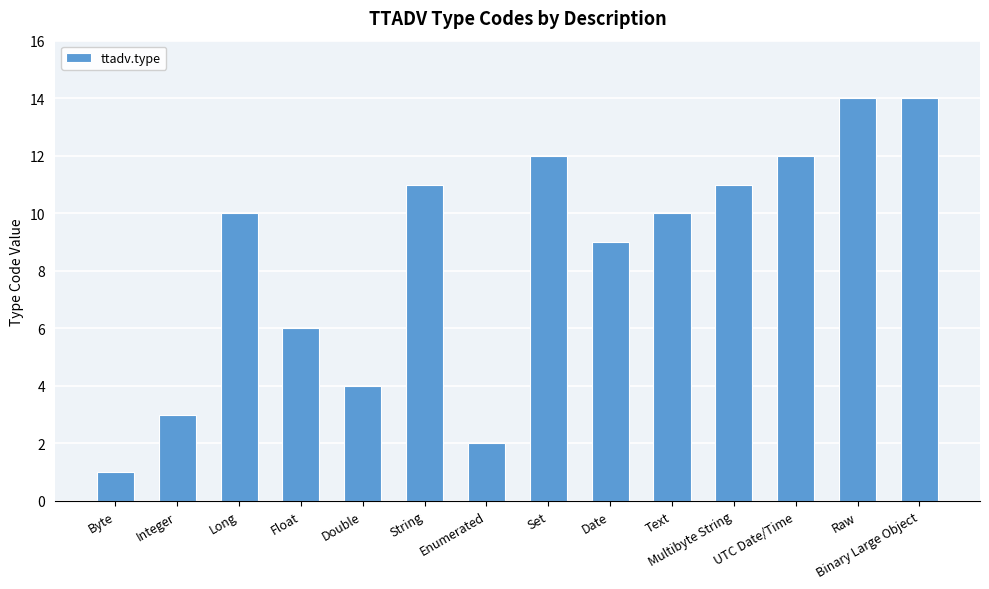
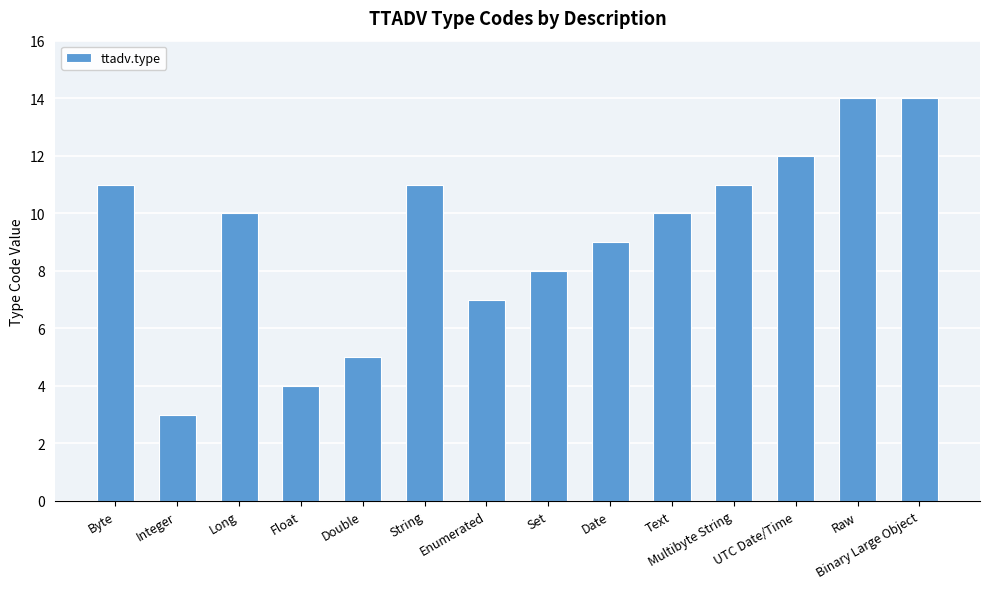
Byte: 1 -> 11
Float: 6 -> 4
Double: 4 -> 5
Enumerated: 2 -> 7
Set: 12 -> 8
